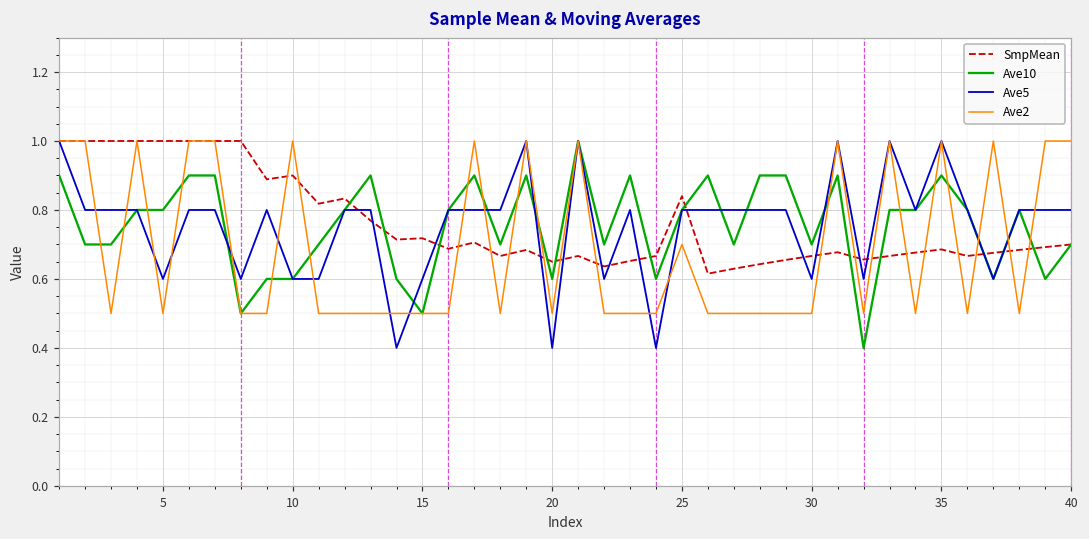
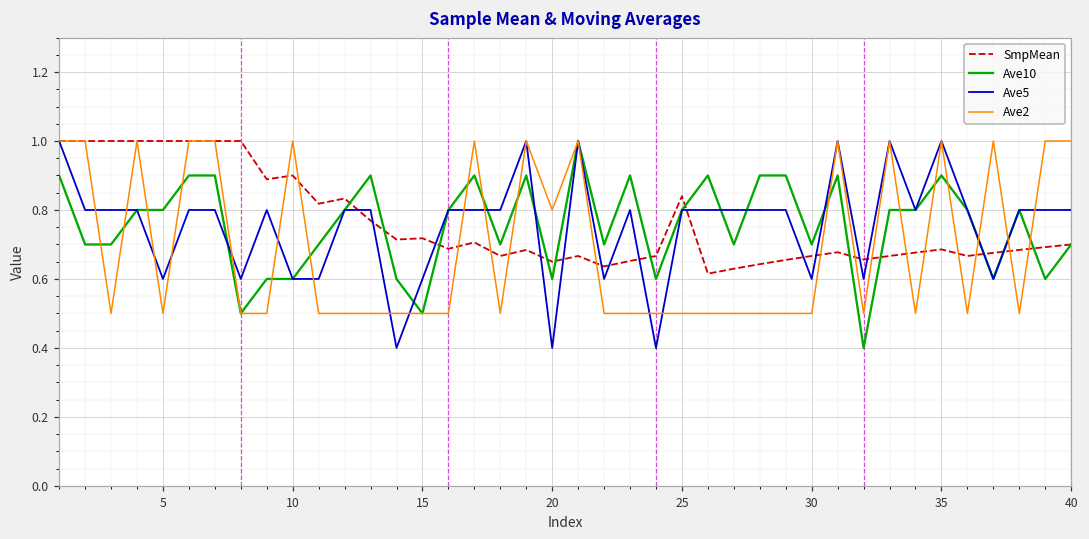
Ave2, 20: 0.5 -> 0.8
Ave2, 25: 0.7 -> 0.5
